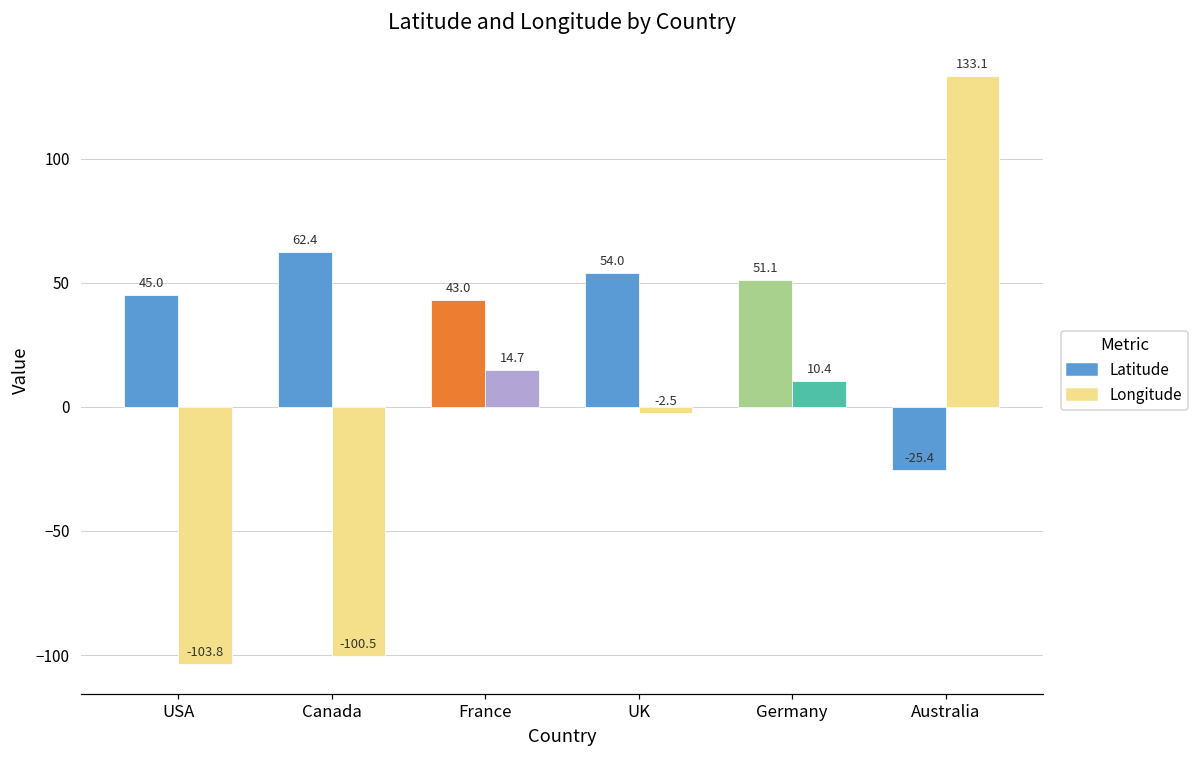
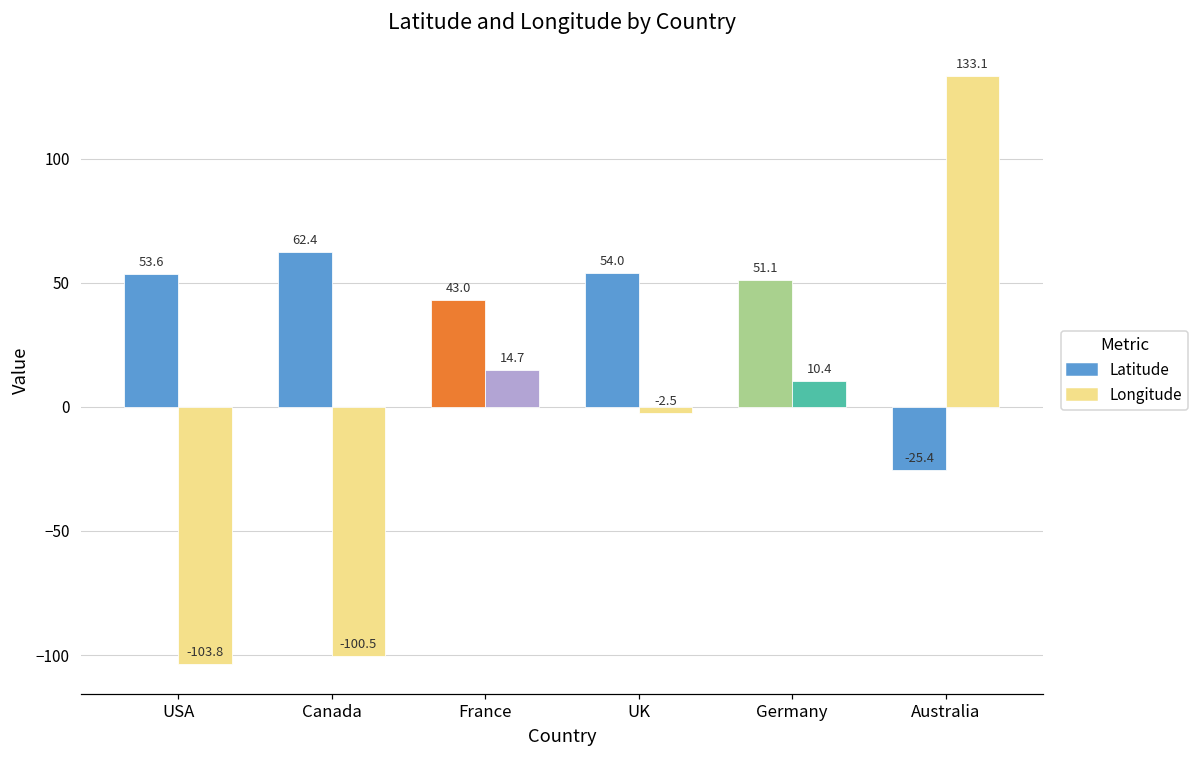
Latitude, USA: 45.0 -> 53.6
